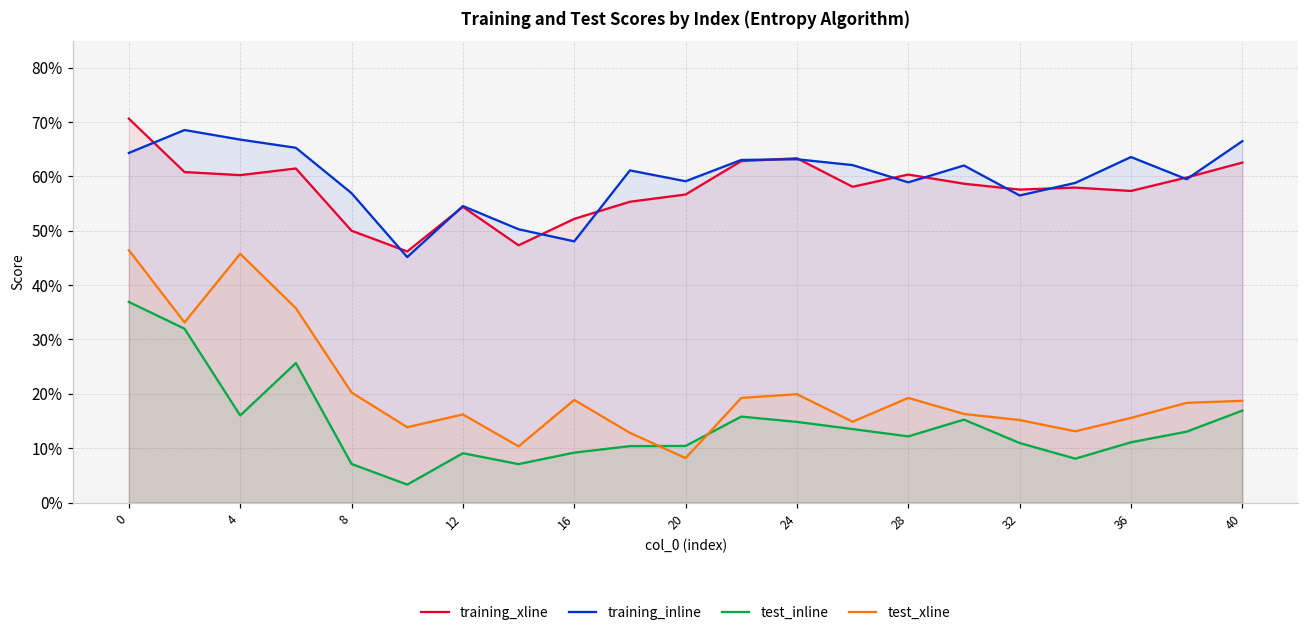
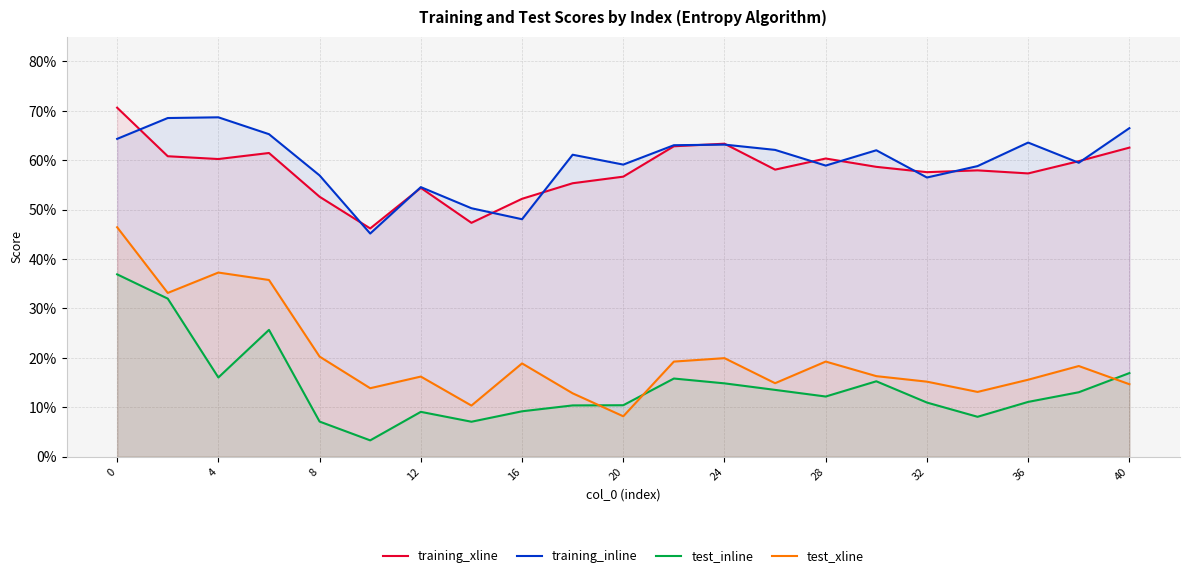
training_inline, 4: 67% -> 69%
test_xline, 4: 46% -> 37%
training_xline, 8: 50% -> 53%
test_xline, 40: 19% -> 15%
